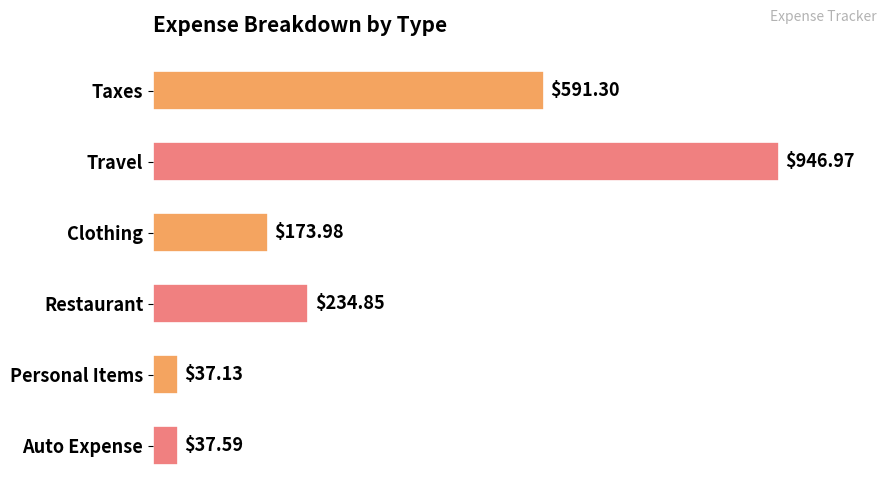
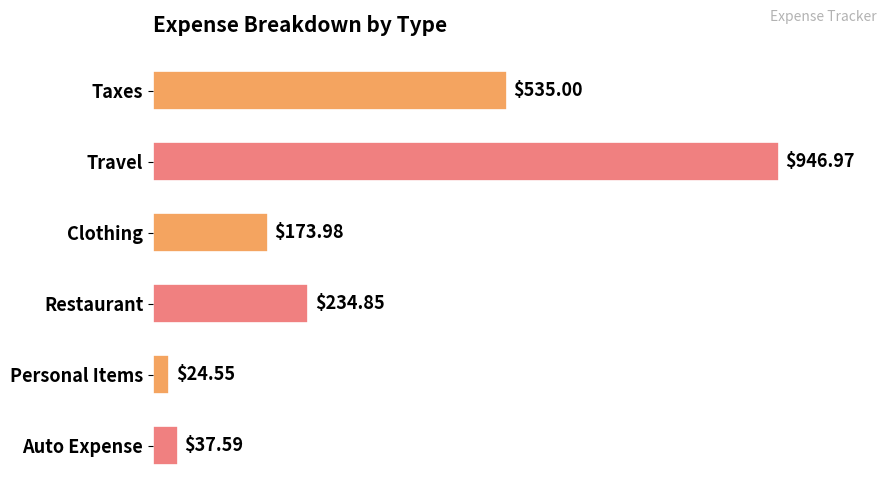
Taxes: $591.30 -> $535.00
Personal Items: $37.13 -> $24.55
